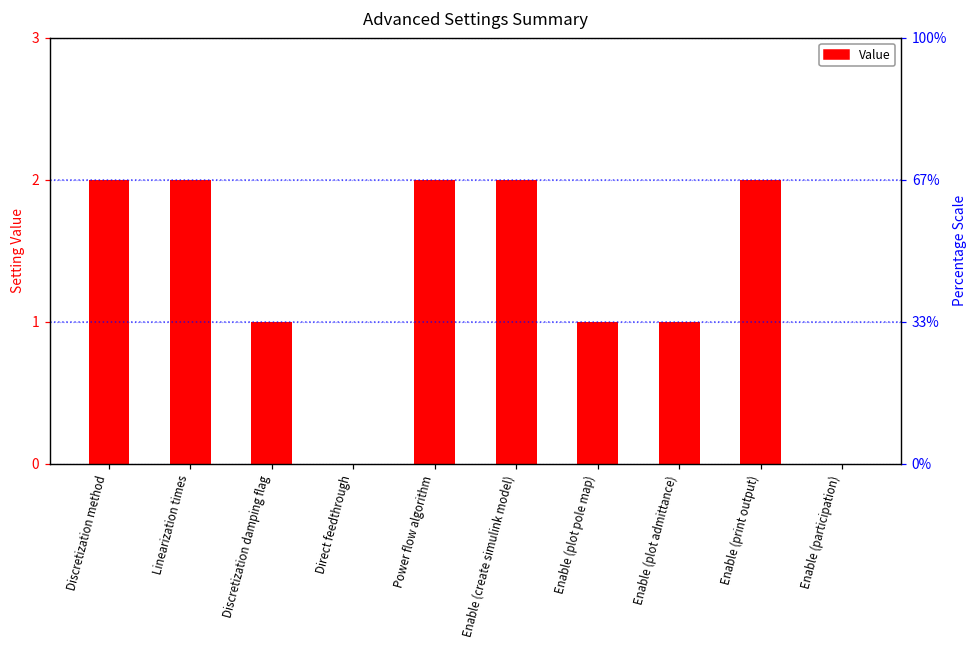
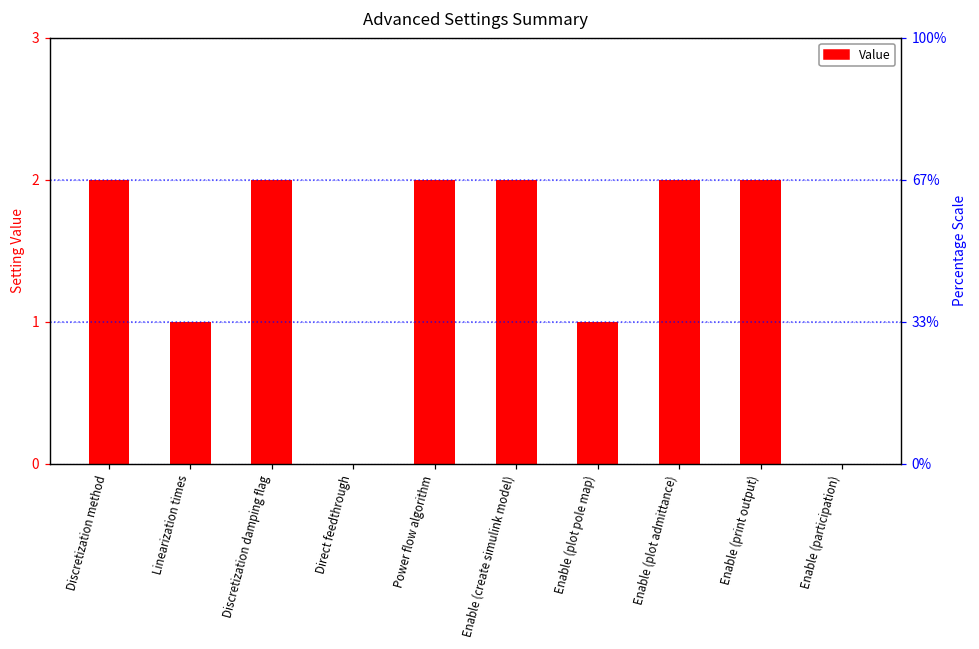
Linearization times: 2 -> 1
Discretization damping flag: 1 -> 2
Enable (plot admittance): 1 -> 2
